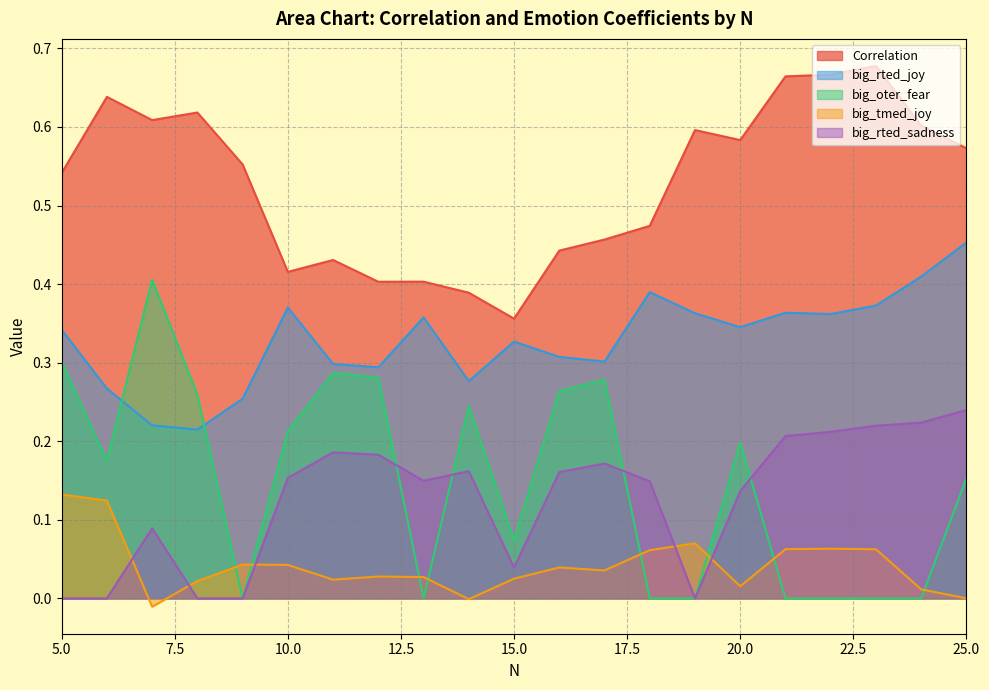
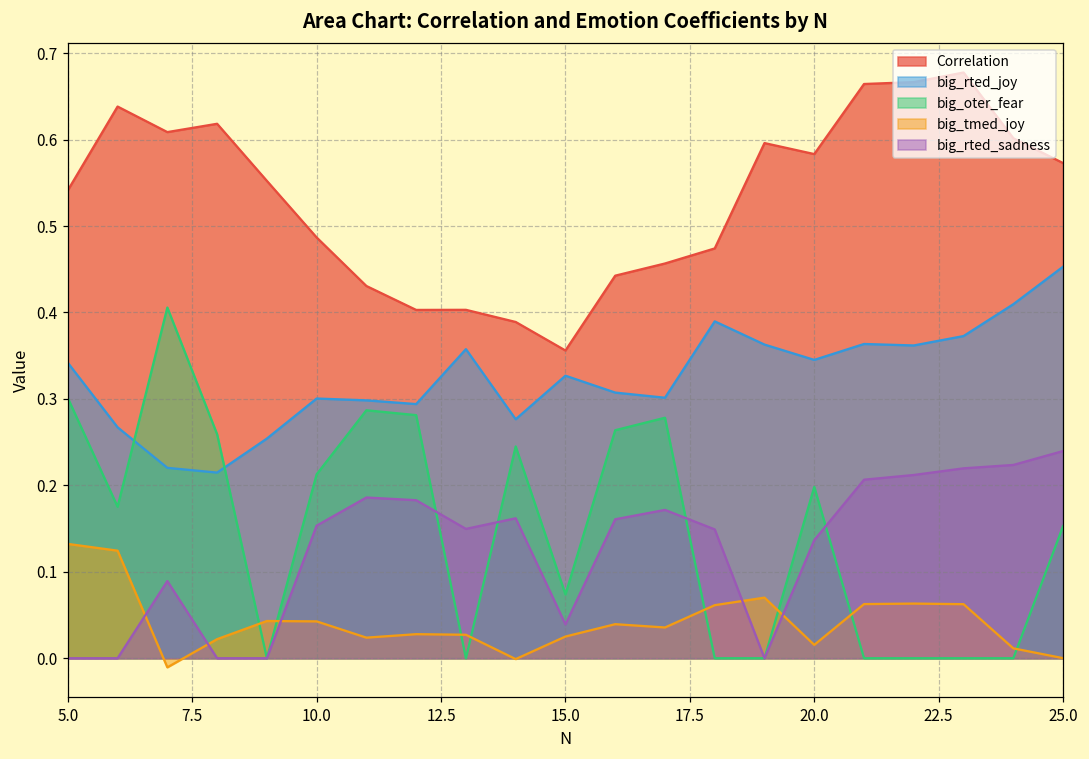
Correlation, 10.0: 0.42 -> 0.49
big_rted_joy, 10.0: 0.37 -> 0.30
